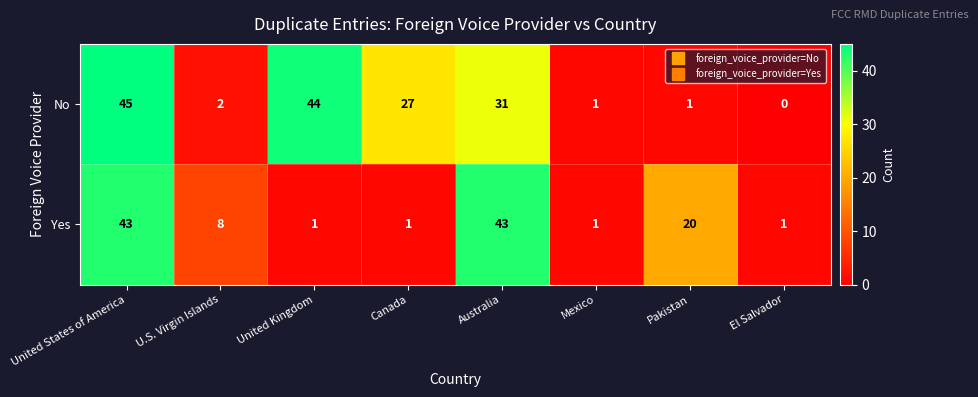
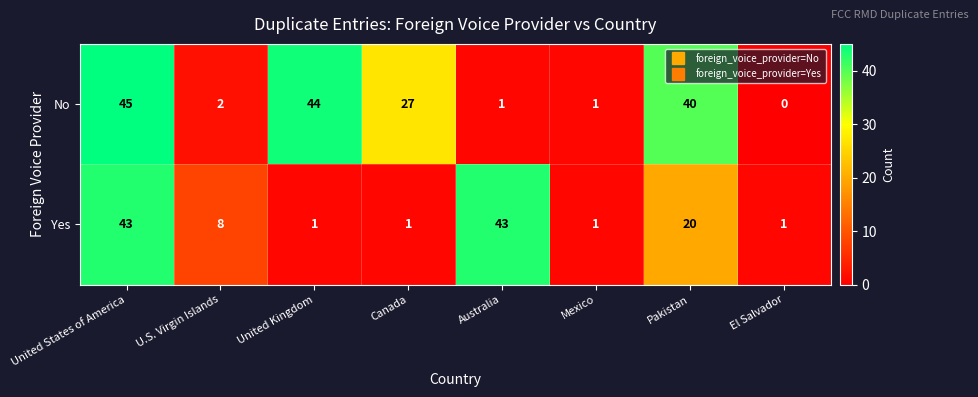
No, Australia: 31 -> 1
No, Pakistan: 1 -> 40
